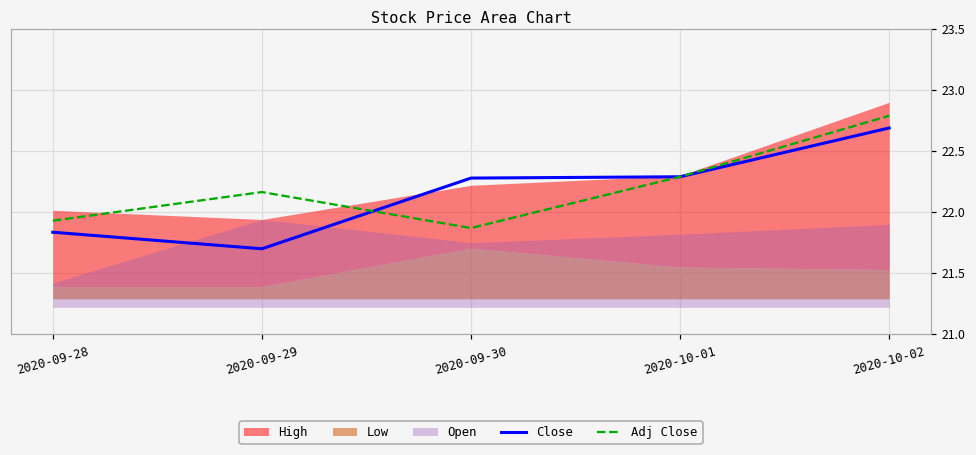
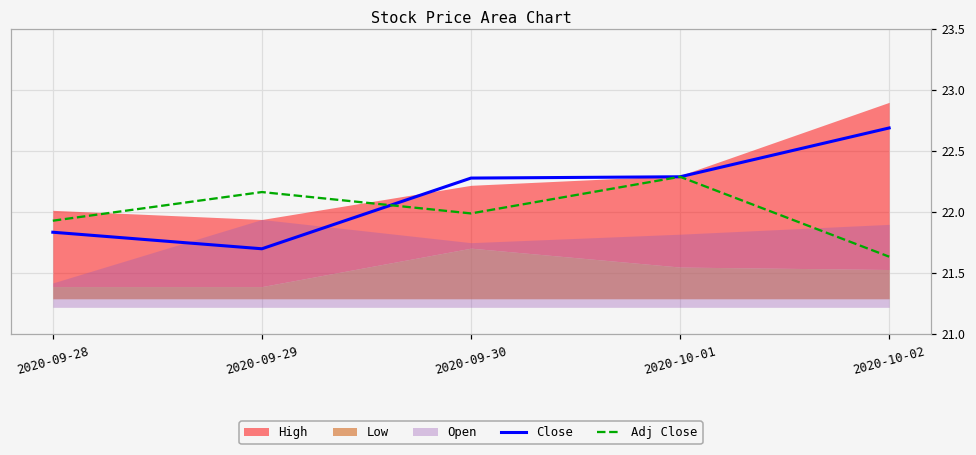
Adj Close, 2020-09-30: 21.87 -> 21.99
Adj Close, 2020-10-02: 22.79 -> 21.64
